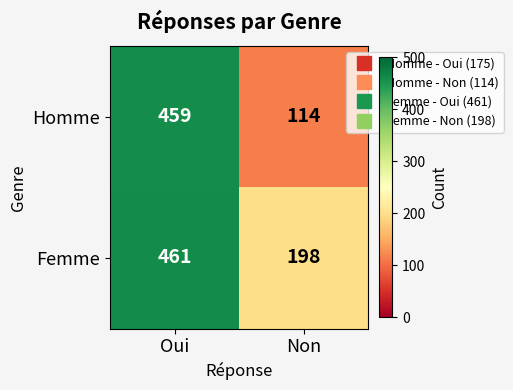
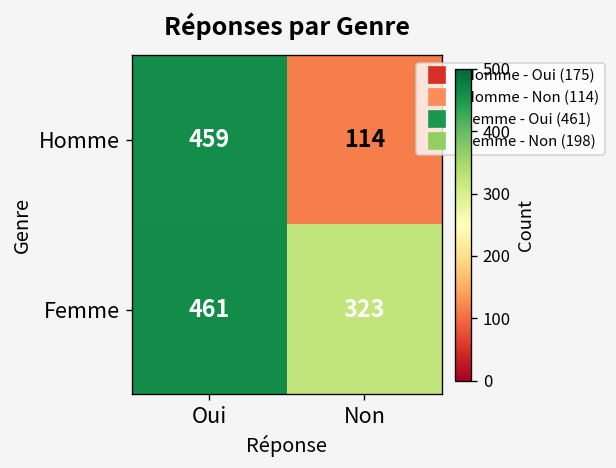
Femme, Non: 198 -> 323
